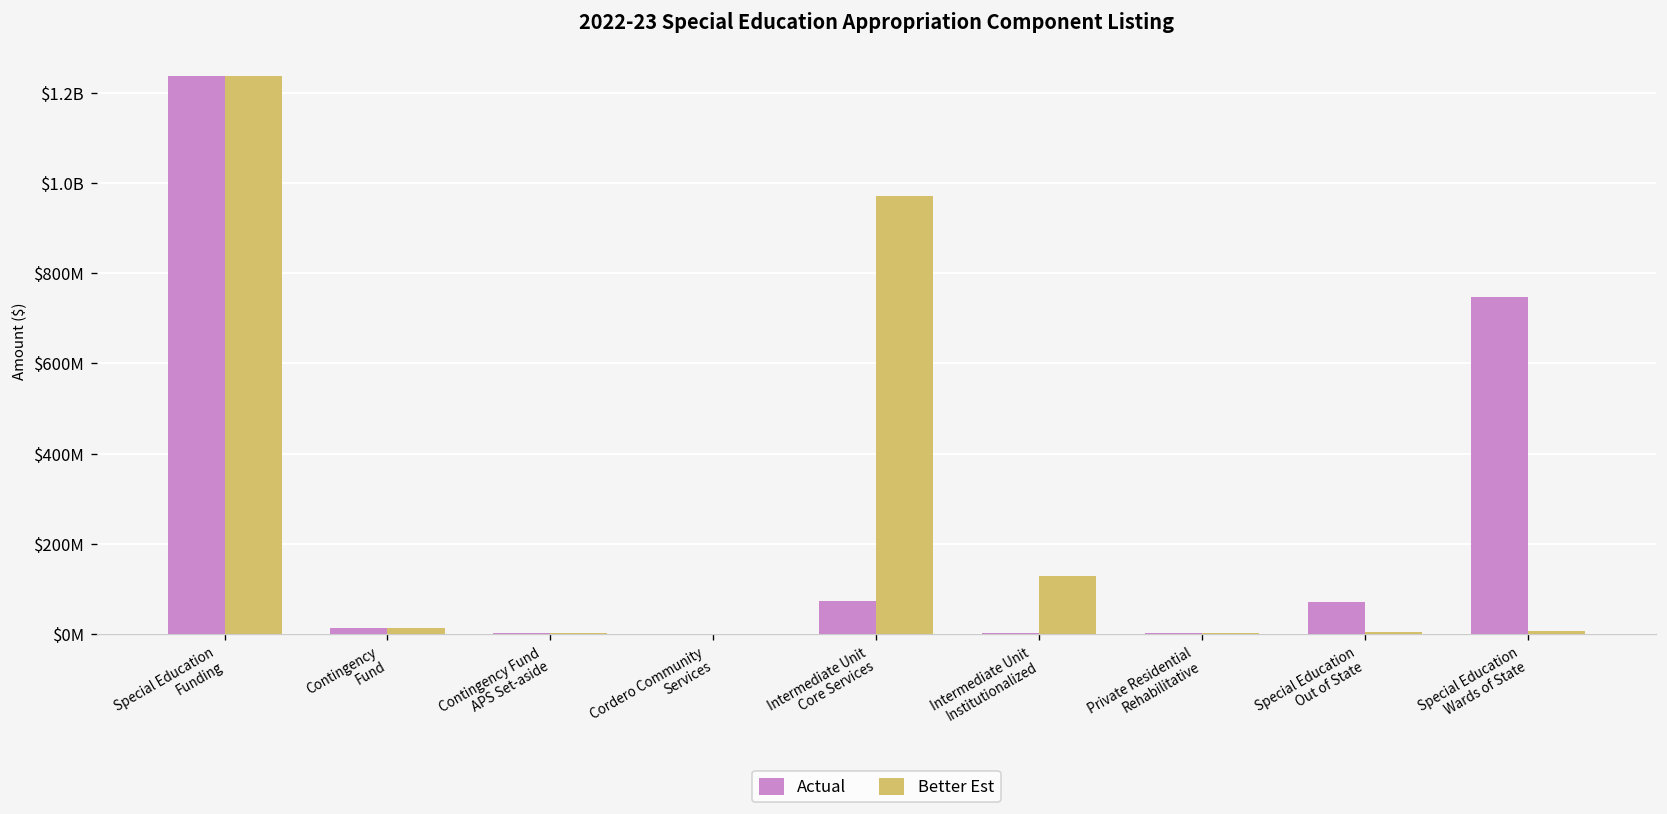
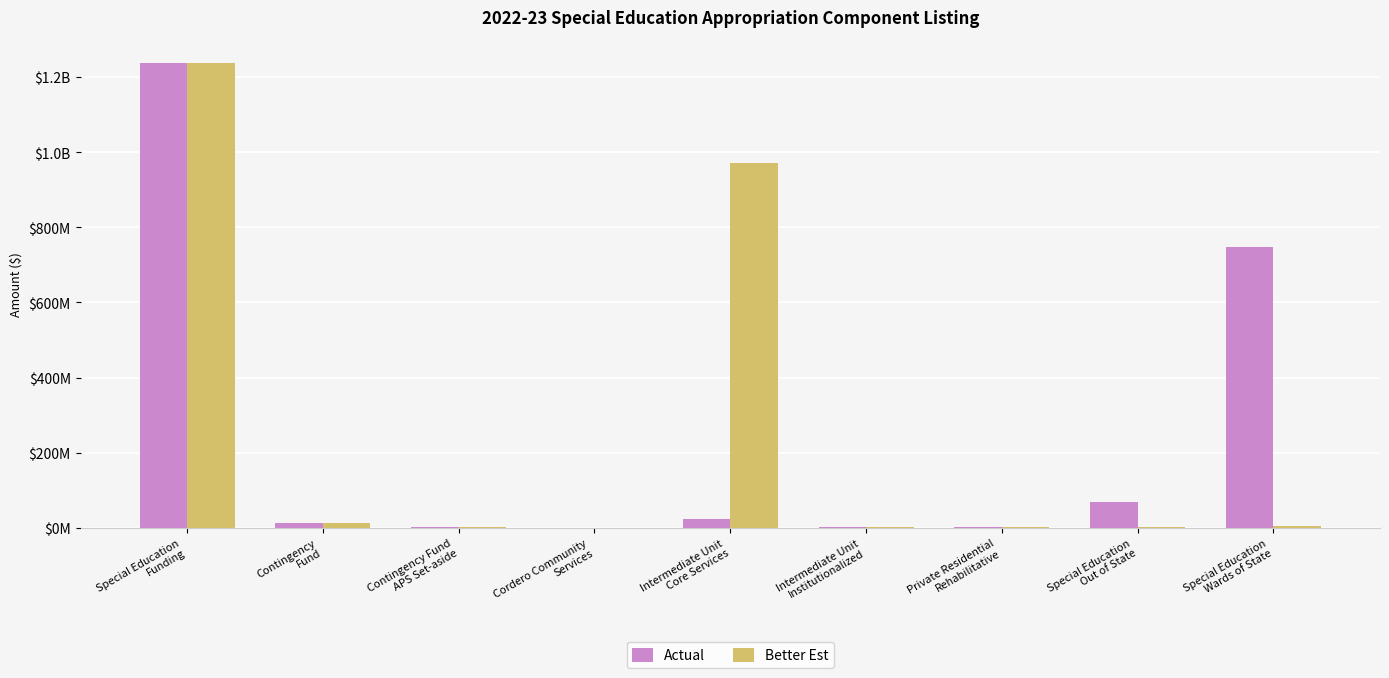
Actual, Intermediate Unit Core Services: $70000000 -> $20000000
Better Est, Intermediate Unit Institutionalized: $130000000 -> $0
